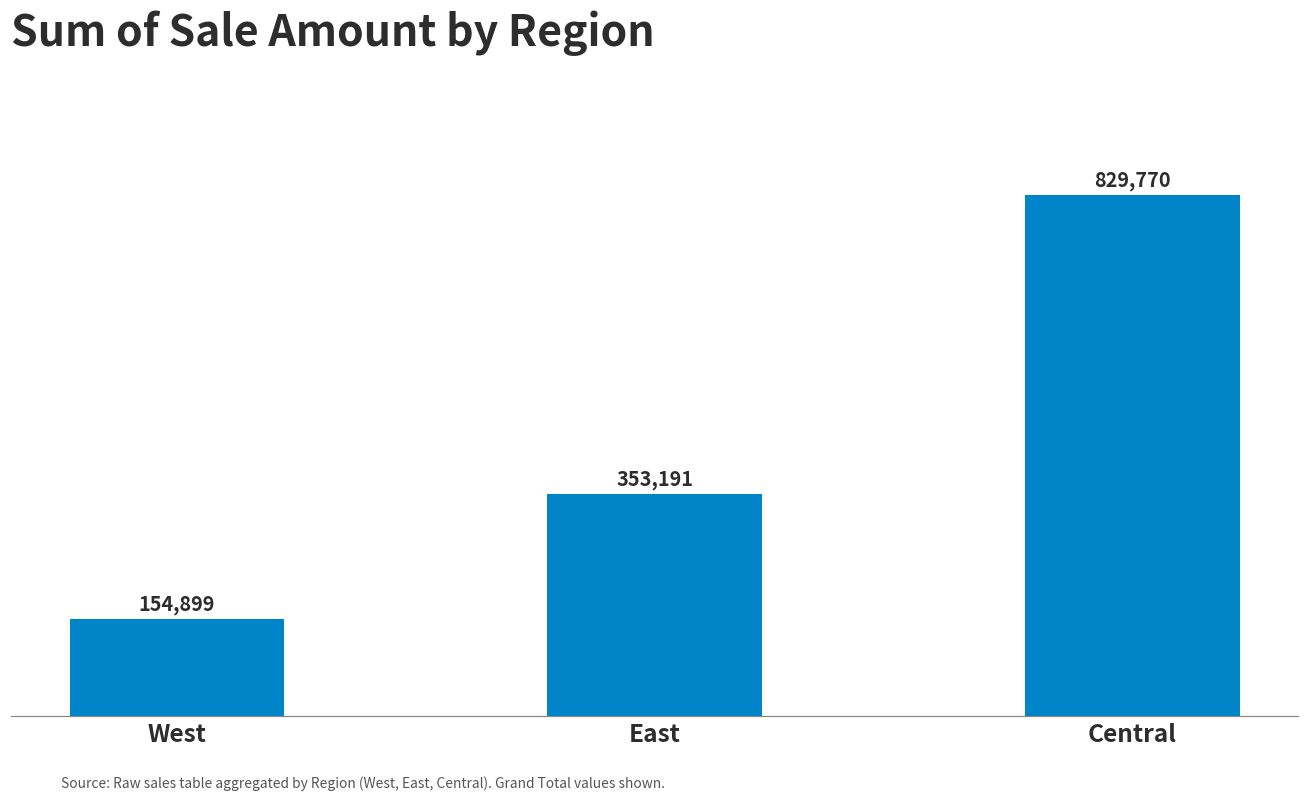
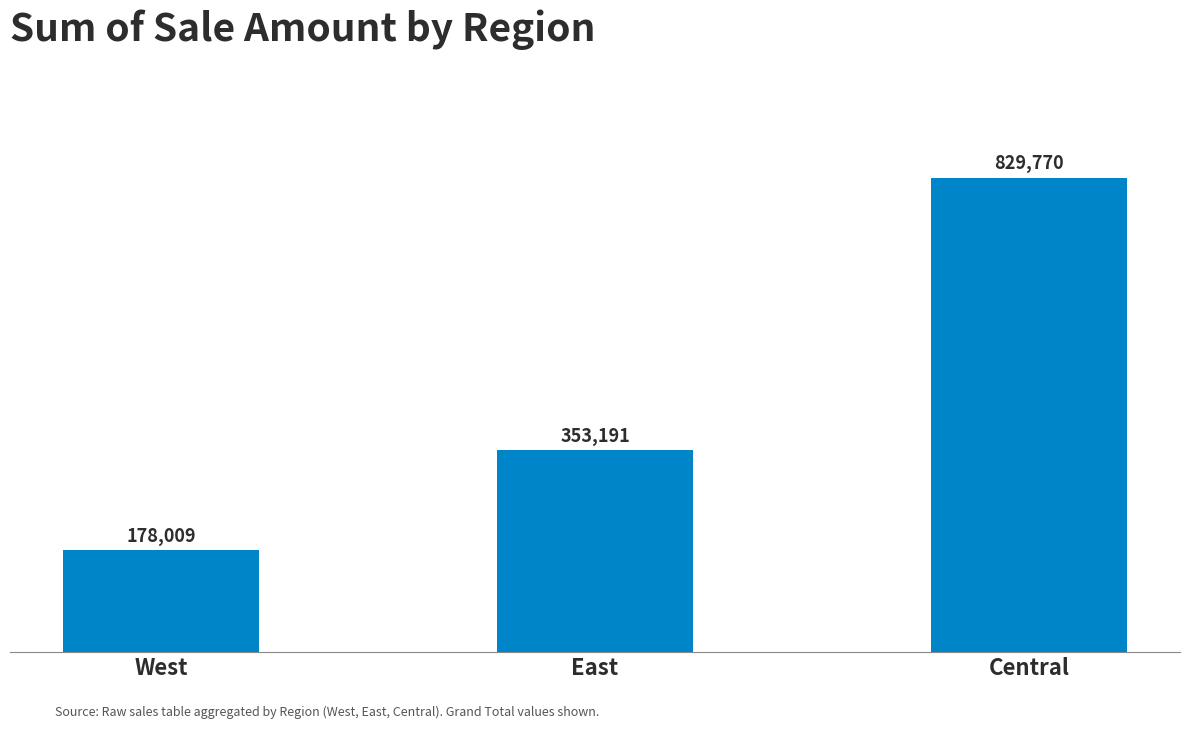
West: 154,899 -> 178,009
